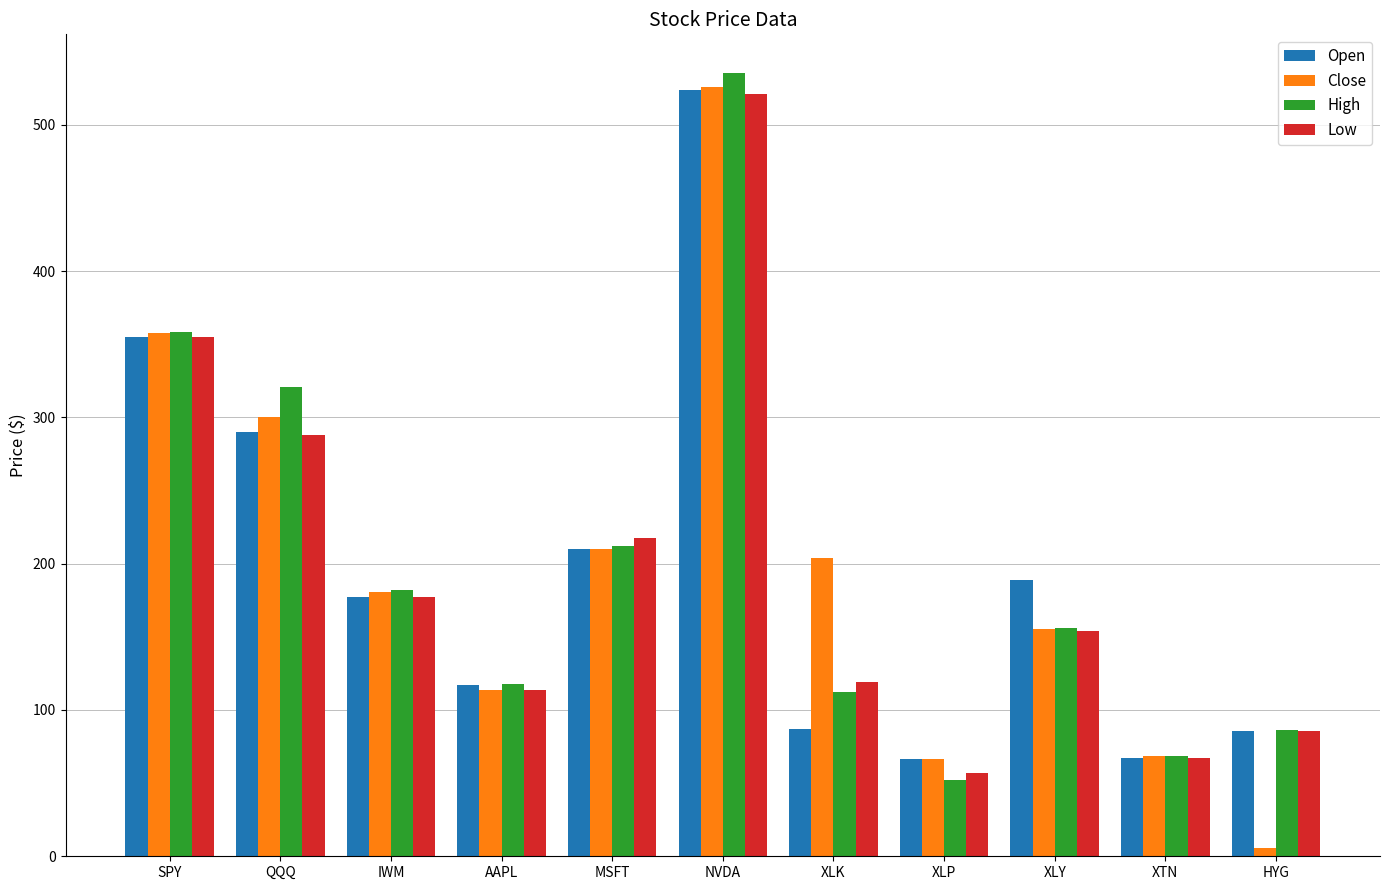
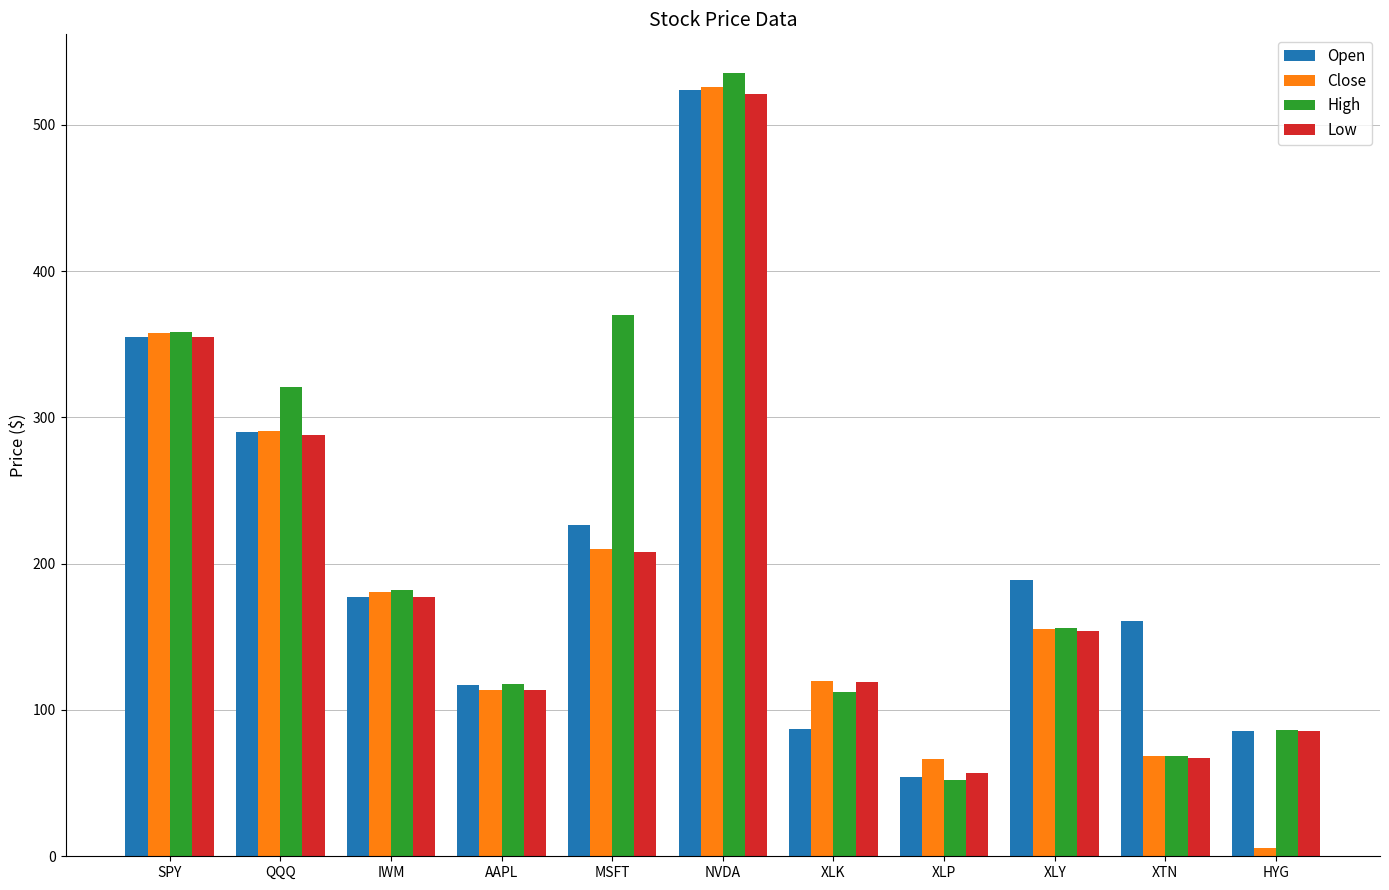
Close, QQQ: 301 -> 291
Open, MSFT: 210 -> 227
High, MSFT: 212 -> 370
Low, MSFT: 218 -> 208
Close, XLK: 204 -> 120
Open, XLP: 67 -> 54
Open, XTN: 67 -> 161
